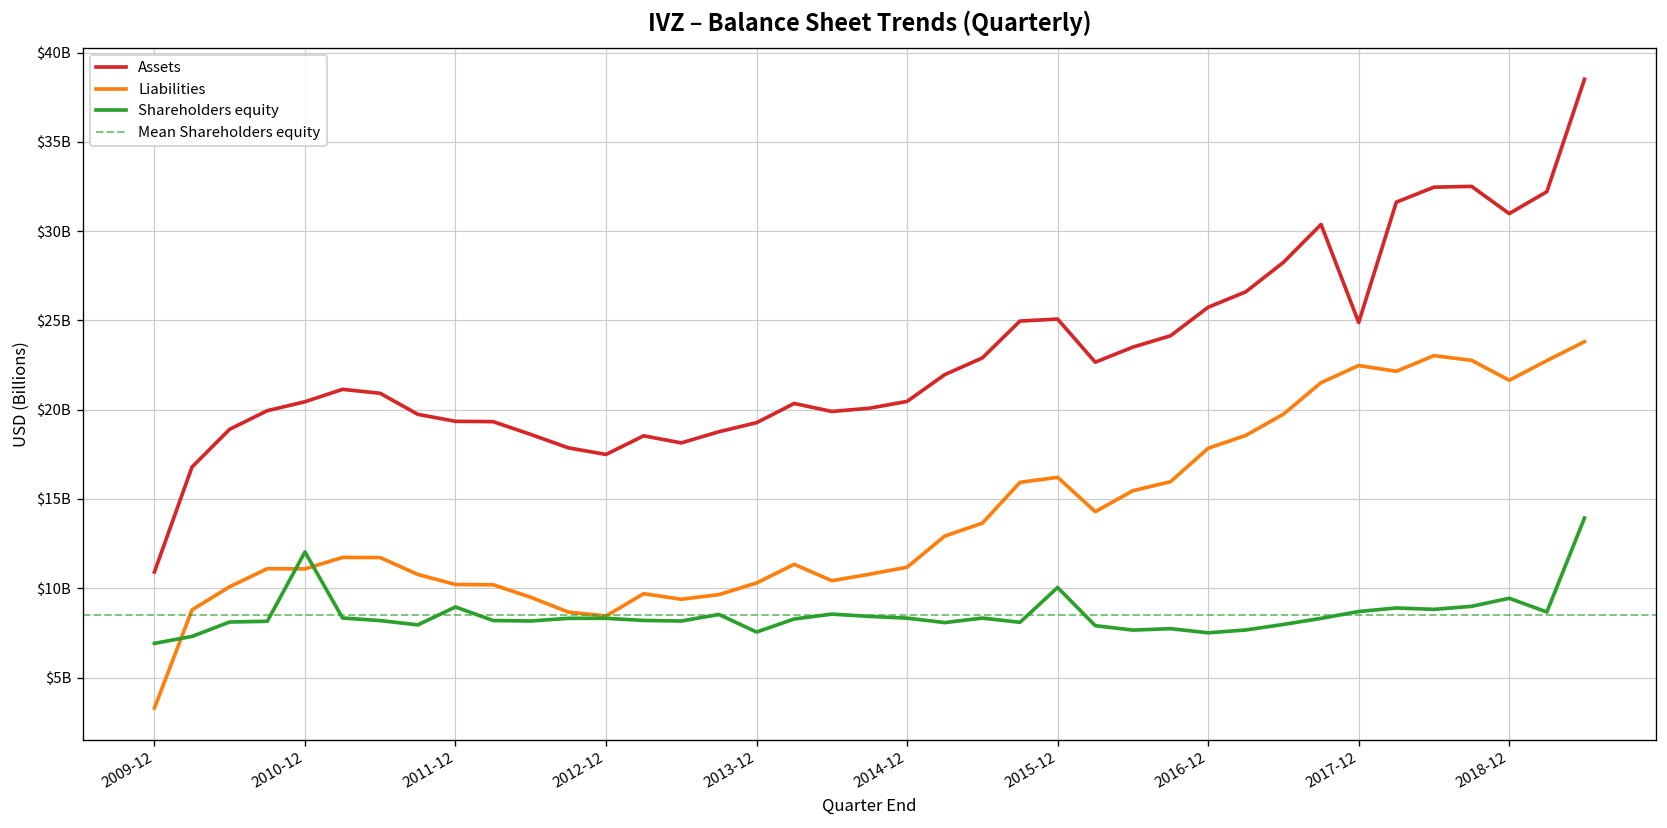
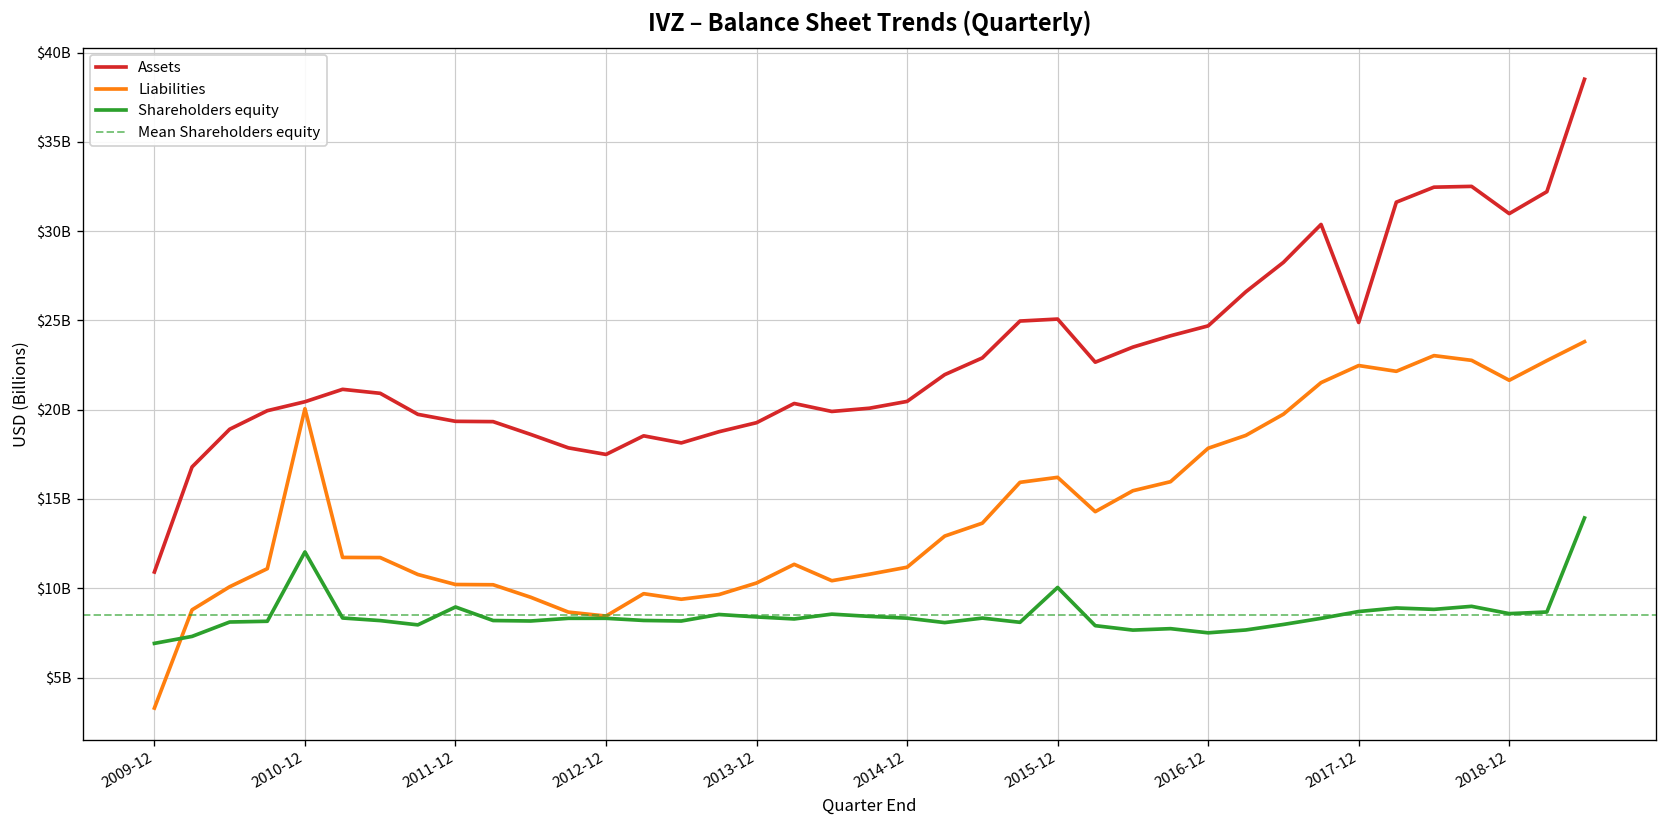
Liabilities, 2010-12: $11100000000 -> $20100000000
Shareholders equity, 2013-12: $7500000000 -> $8400000000
Assets, 2016-12: $25700000000 -> $24700000000
Shareholders equity, 2018-12: $9400000000 -> $8600000000
